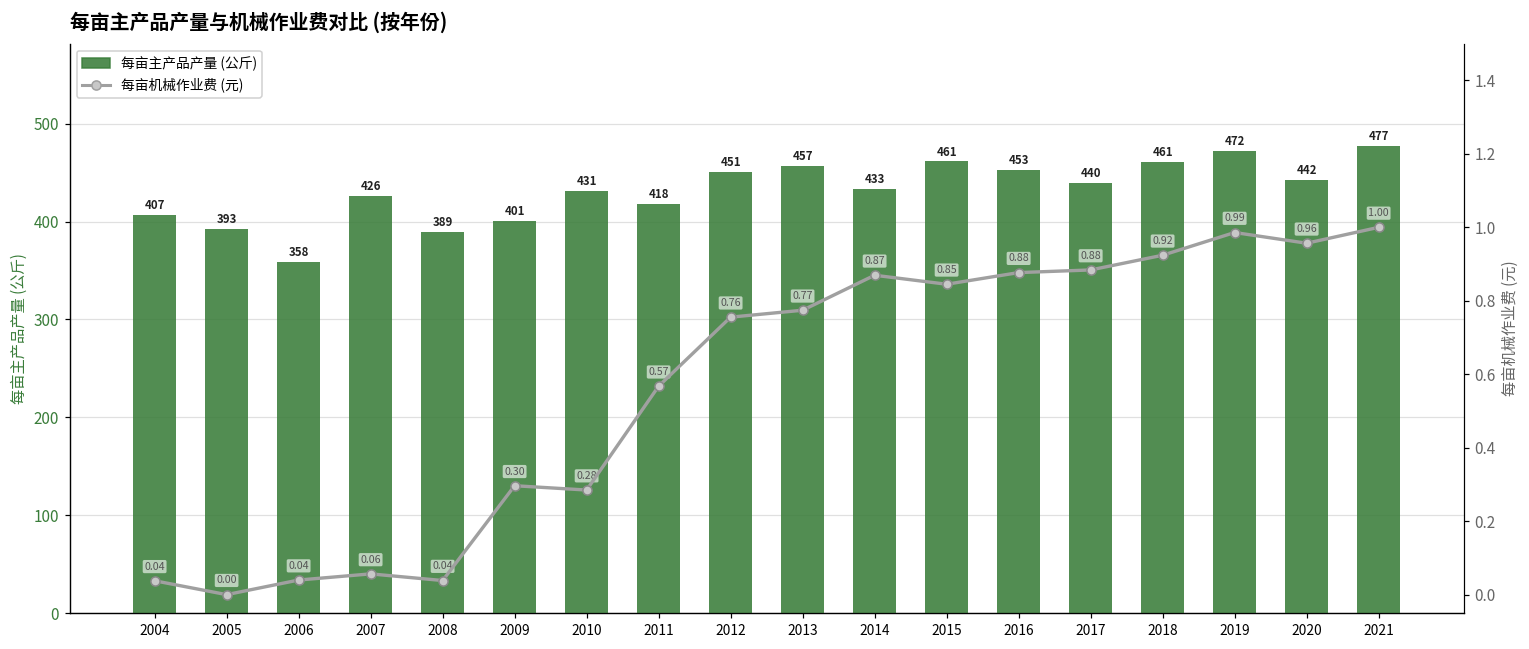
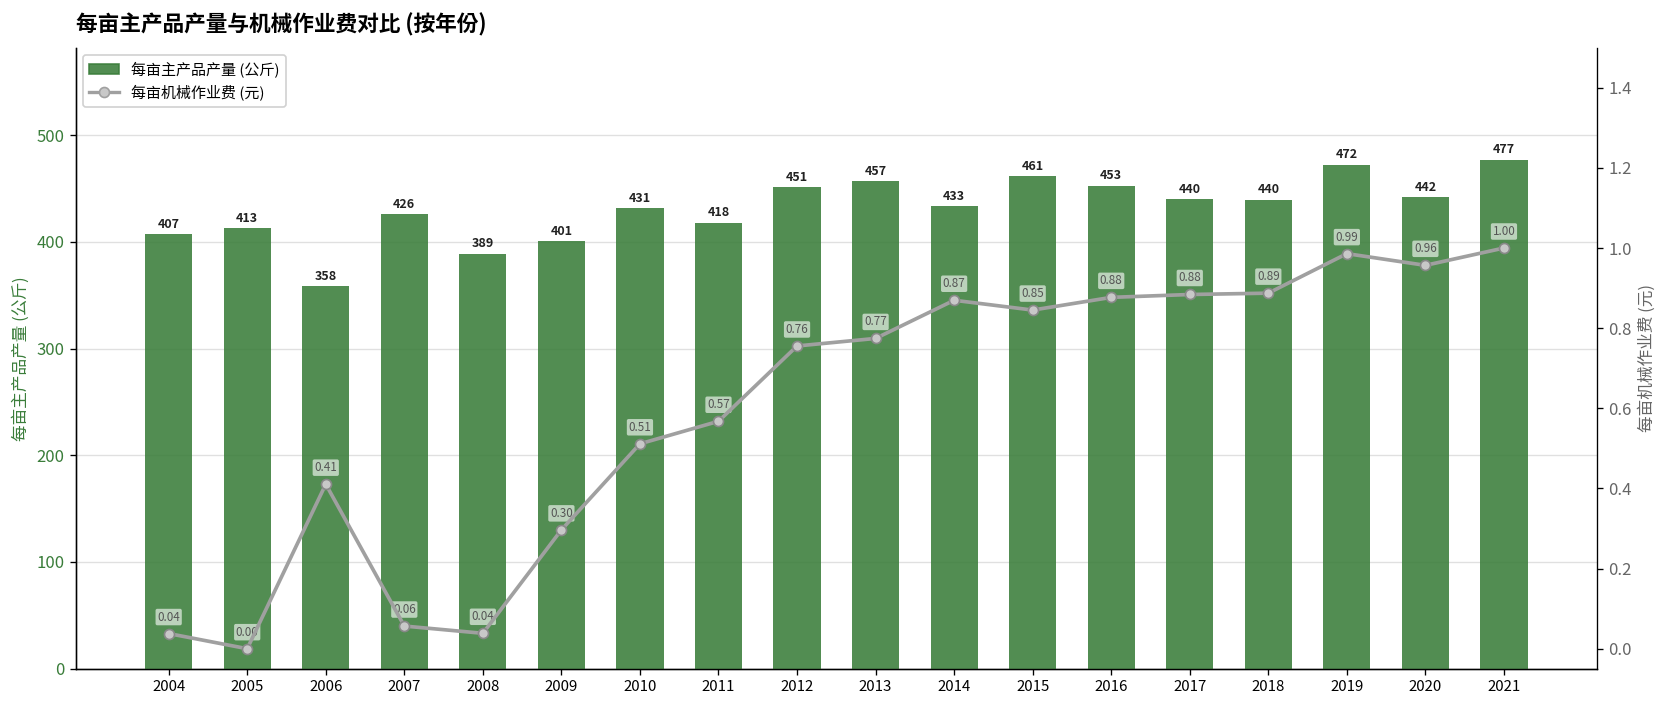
每亩主产品产量 (公斤), 2005: 393 -> 413
每亩主产品产量 (公斤), 2018: 461 -> 440
每亩机械作业费 (元), 2006: 0.04 -> 0.41
每亩机械作业费 (元), 2010: 0.28 -> 0.51
每亩机械作业费 (元), 2018: 0.92 -> 0.89
